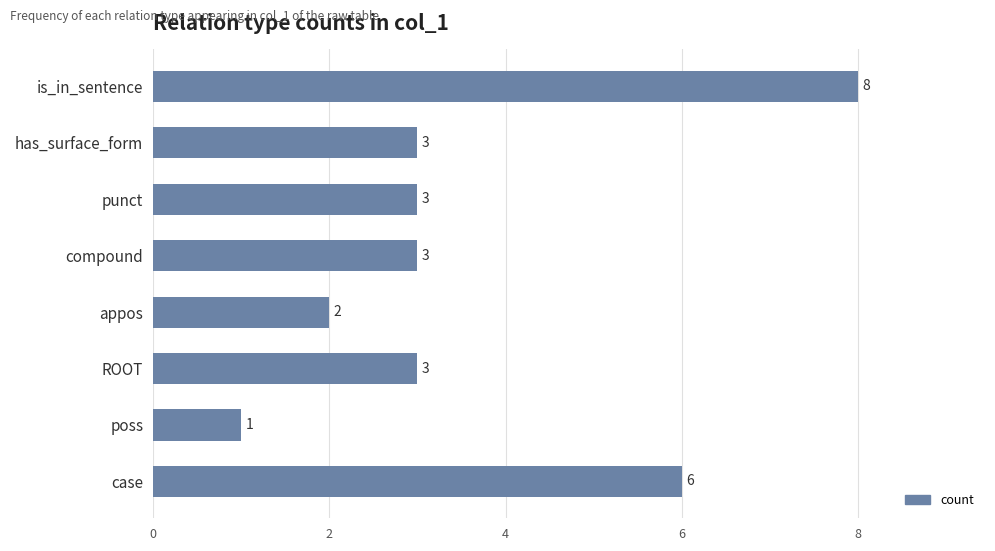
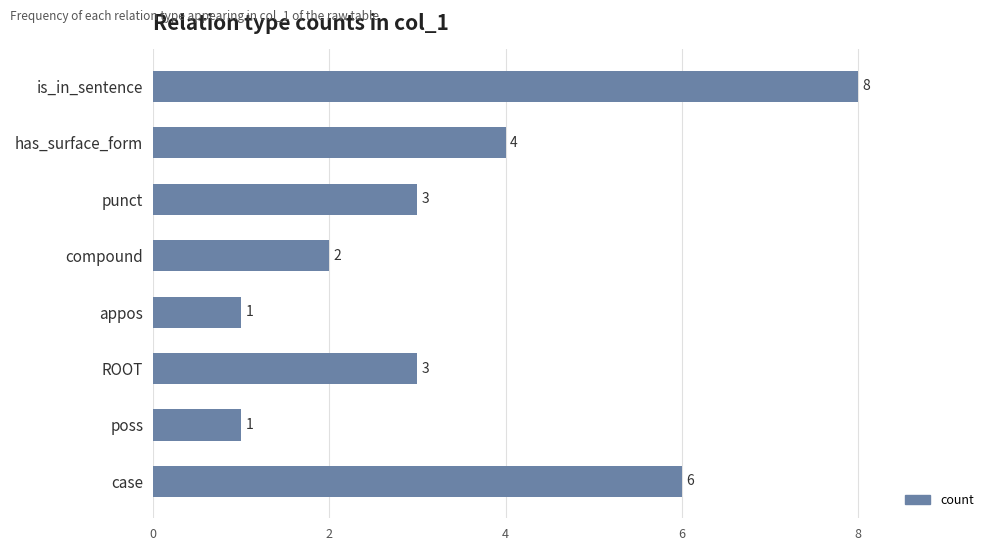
has_surface_form: 3 -> 4
compound: 3 -> 2
appos: 2 -> 1
